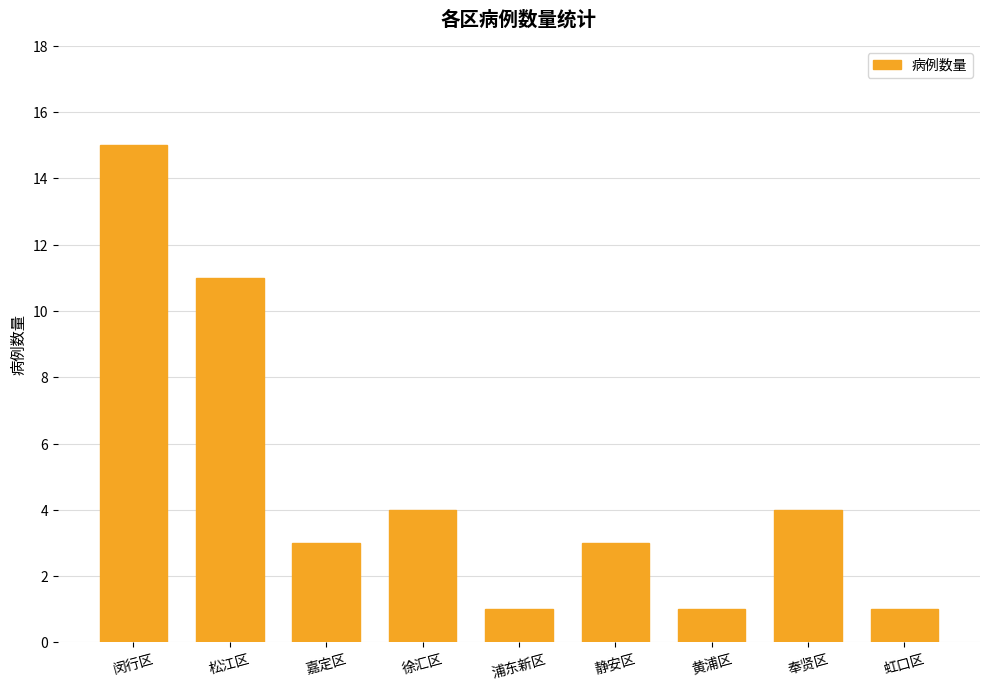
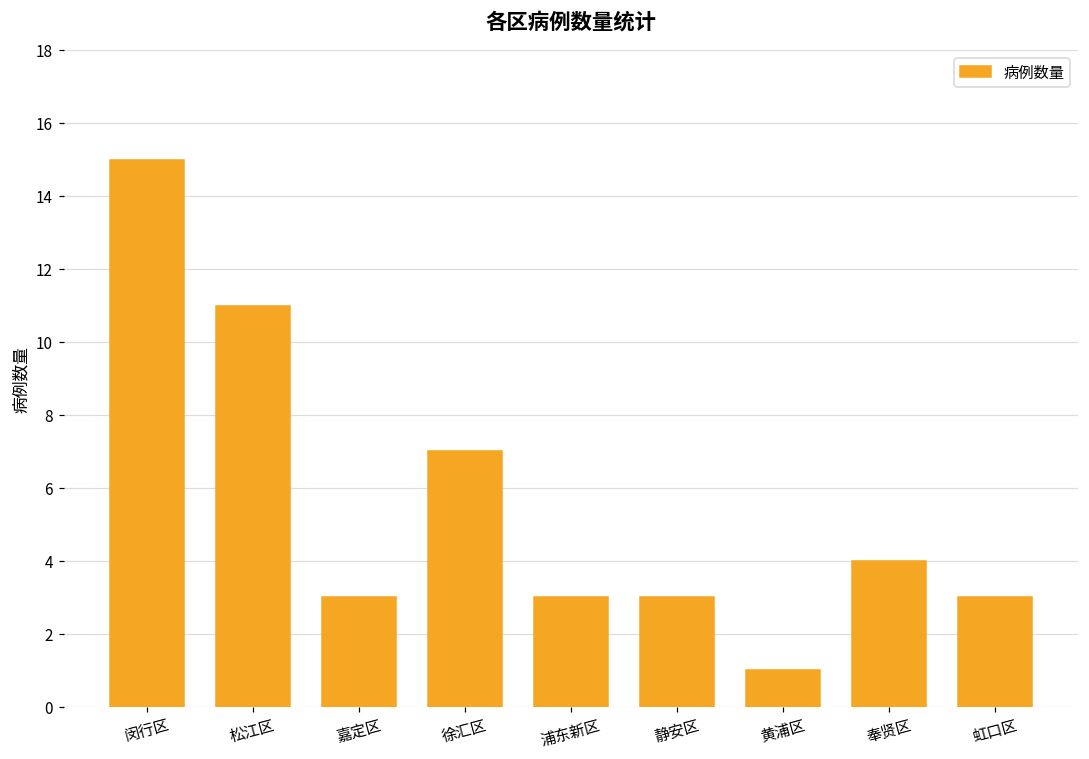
徐汇区: 4 -> 7
浦东新区: 1 -> 3
虹口区: 1 -> 3
